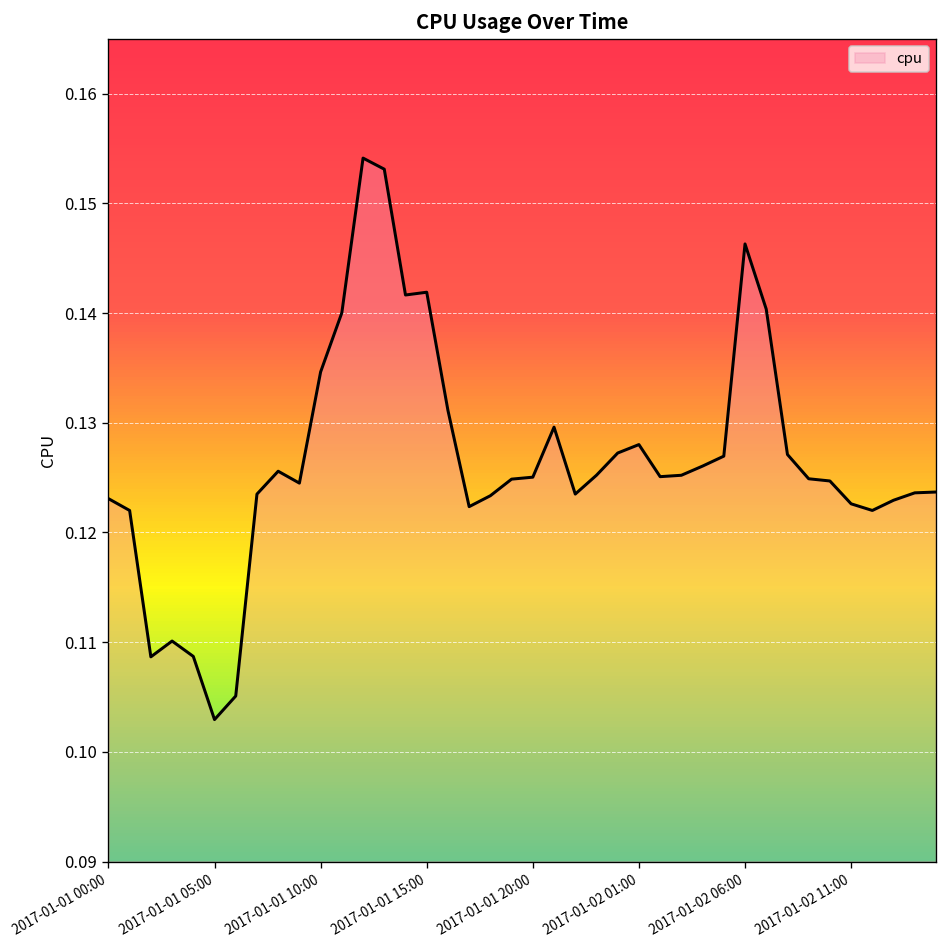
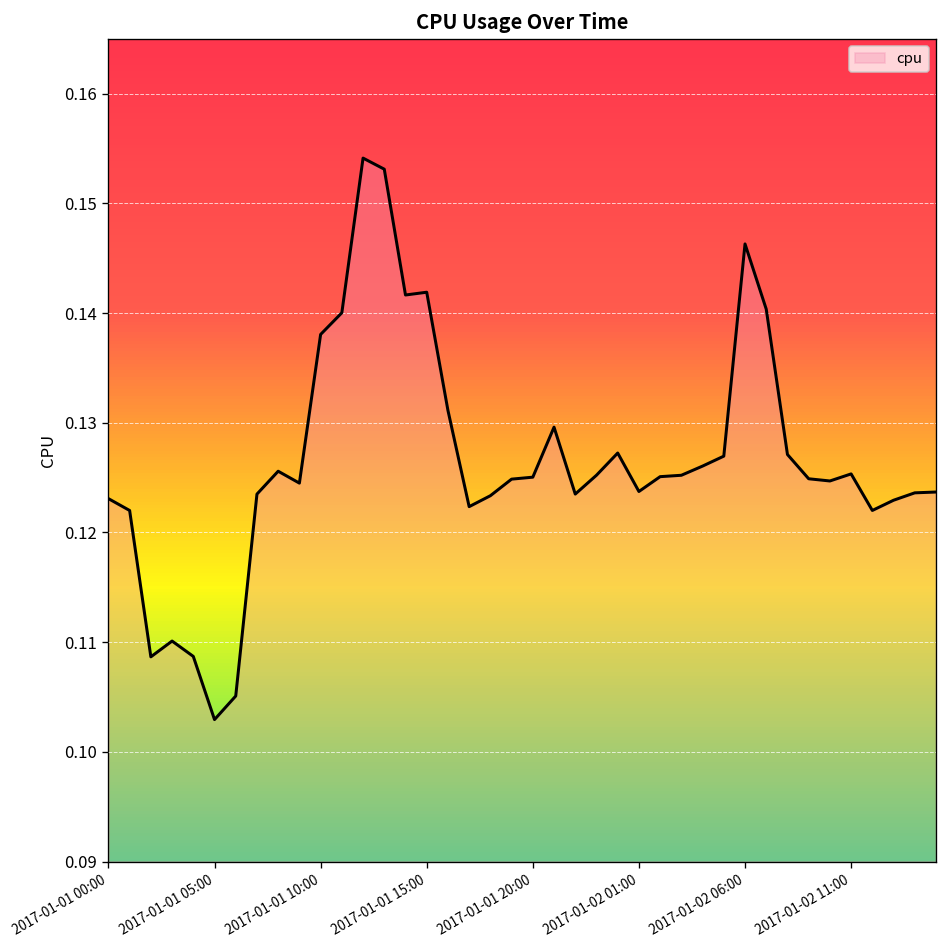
2017-01-01 10:00: 0.135 -> 0.138
2017-01-02 01:00: 0.128 -> 0.124
2017-01-02 11:00: 0.123 -> 0.125
